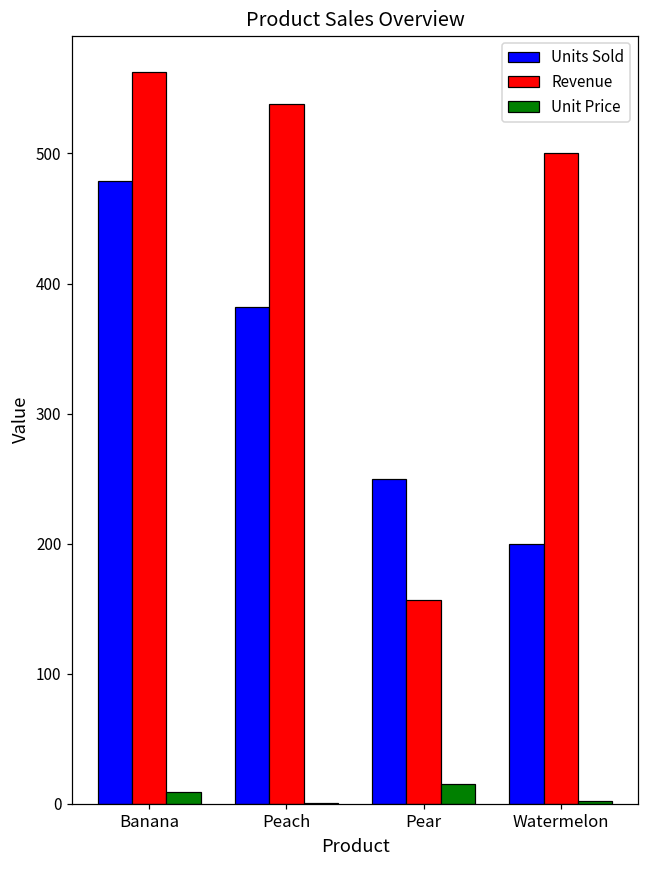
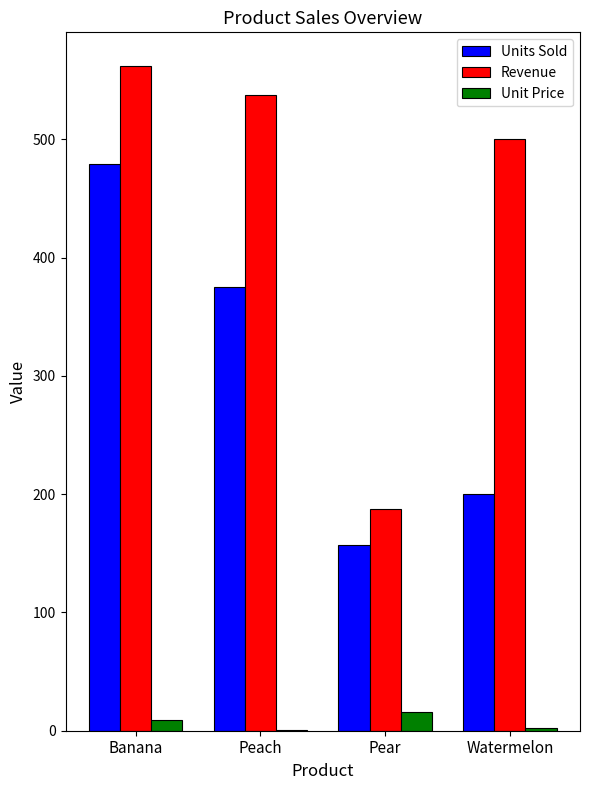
Units Sold, Peach: 382 -> 375
Units Sold, Pear: 250 -> 157
Revenue, Pear: 157 -> 188
